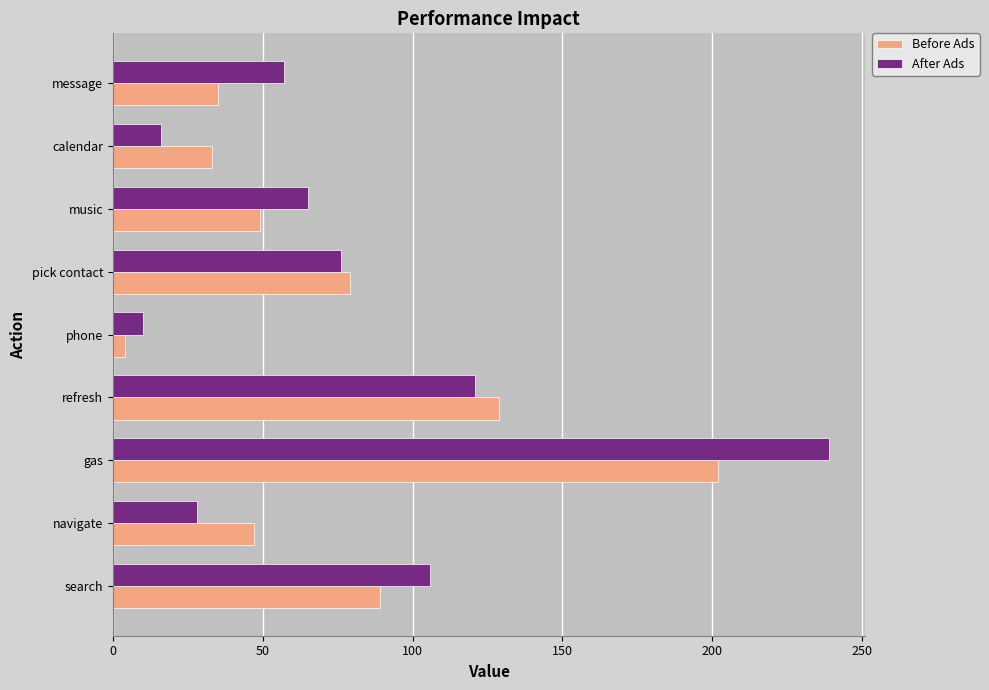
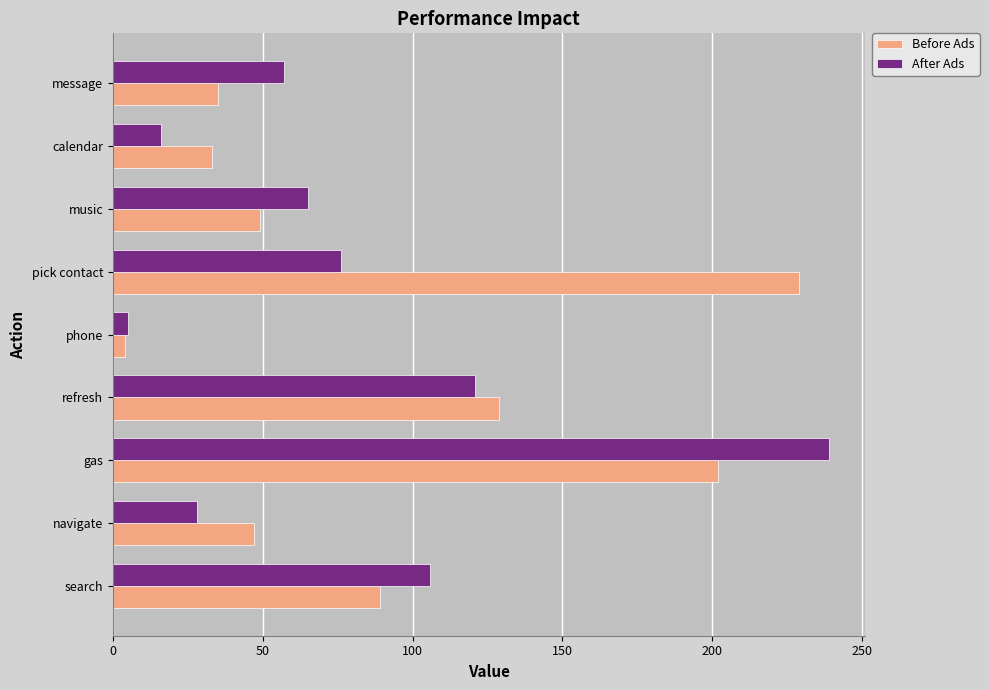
Before Ads, pick contact: 79 -> 229
After Ads, phone: 10 -> 5
